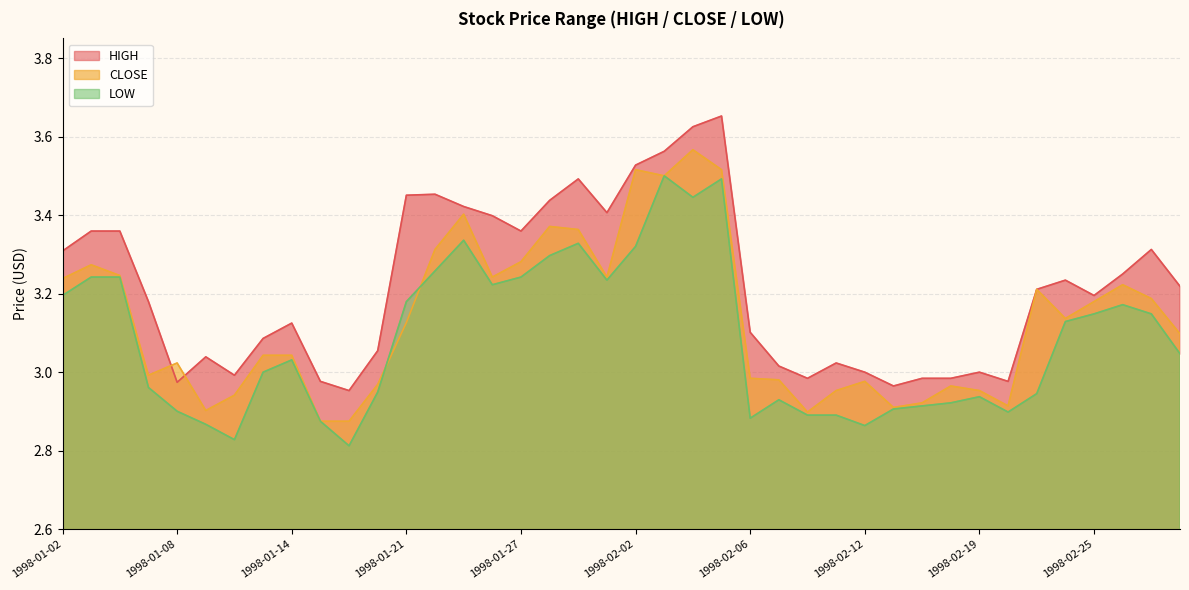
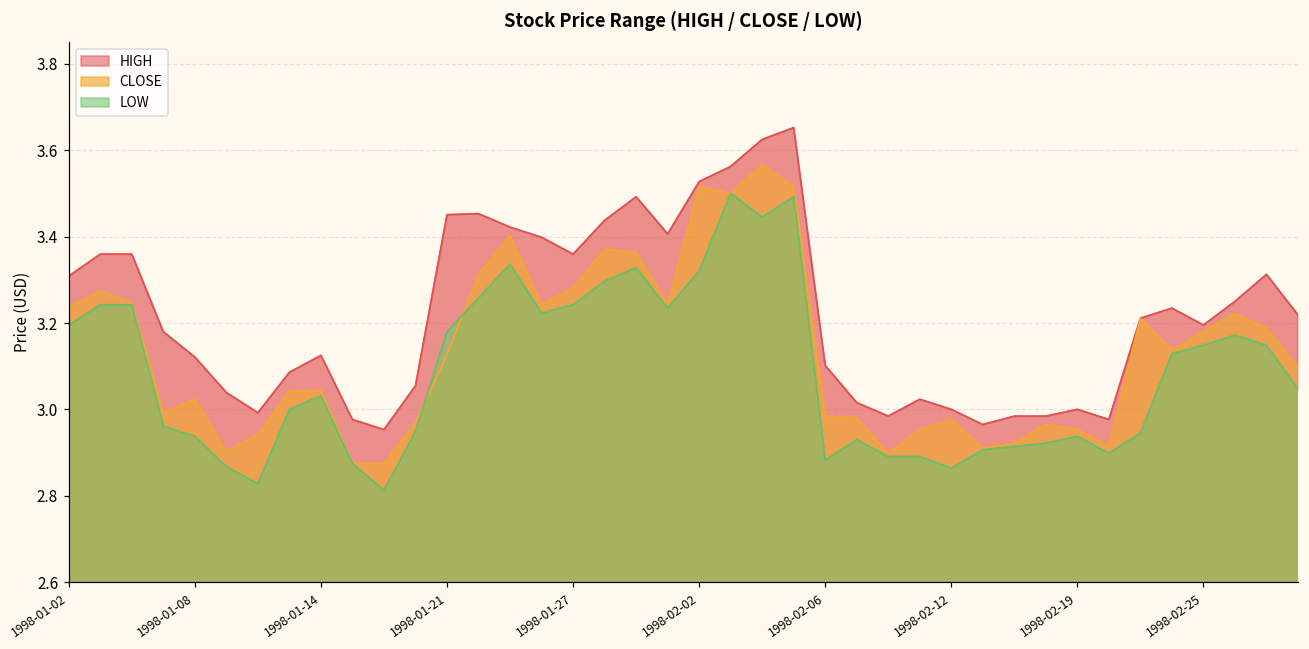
HIGH, 1998-01-08: 2.97 -> 3.12
LOW, 1998-01-08: 2.90 -> 2.94
